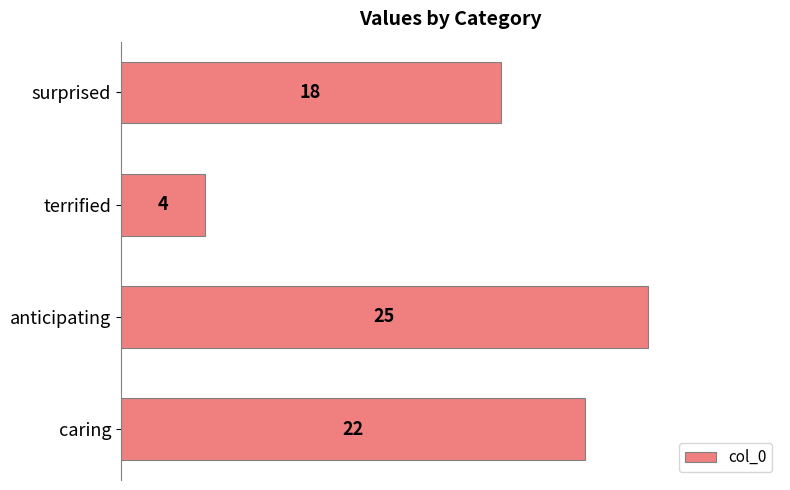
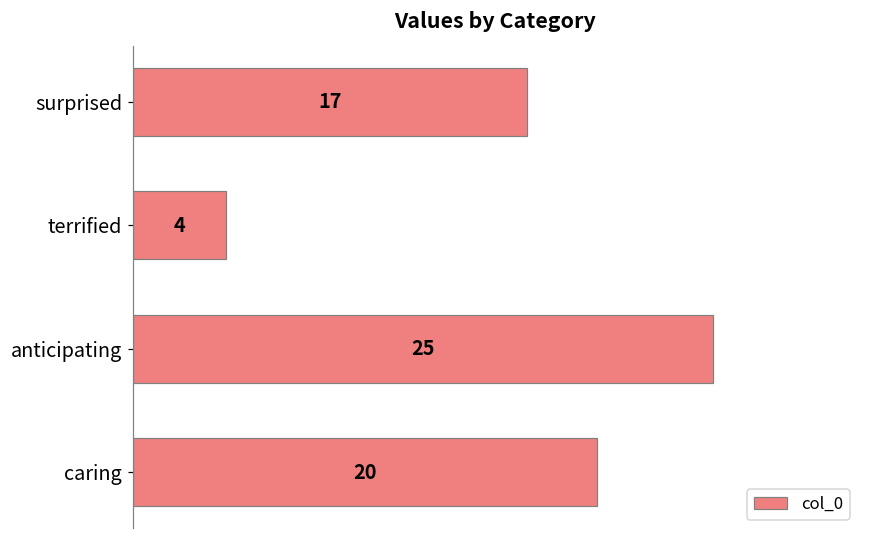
surprised: 18 -> 17
caring: 22 -> 20
